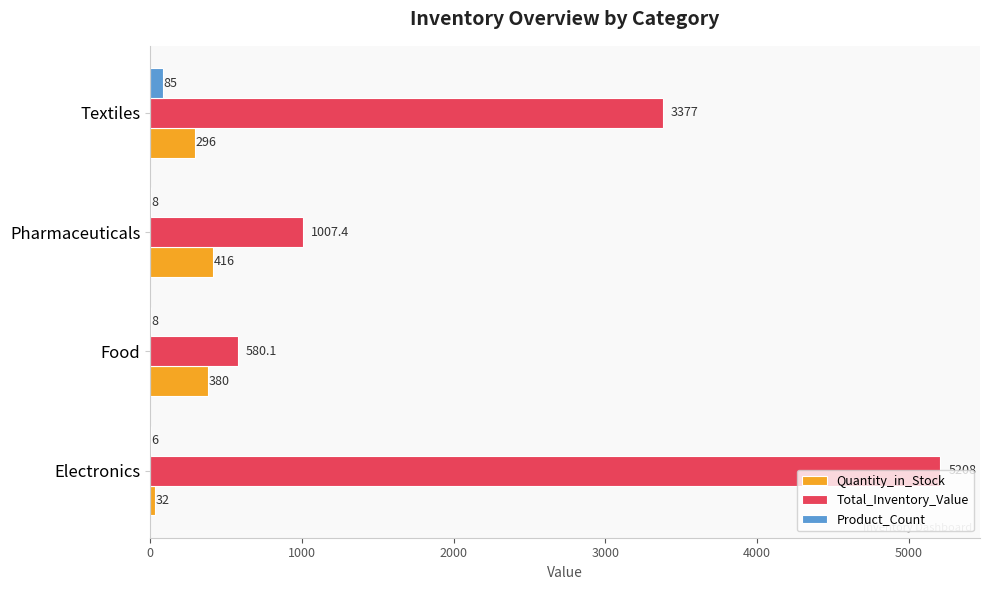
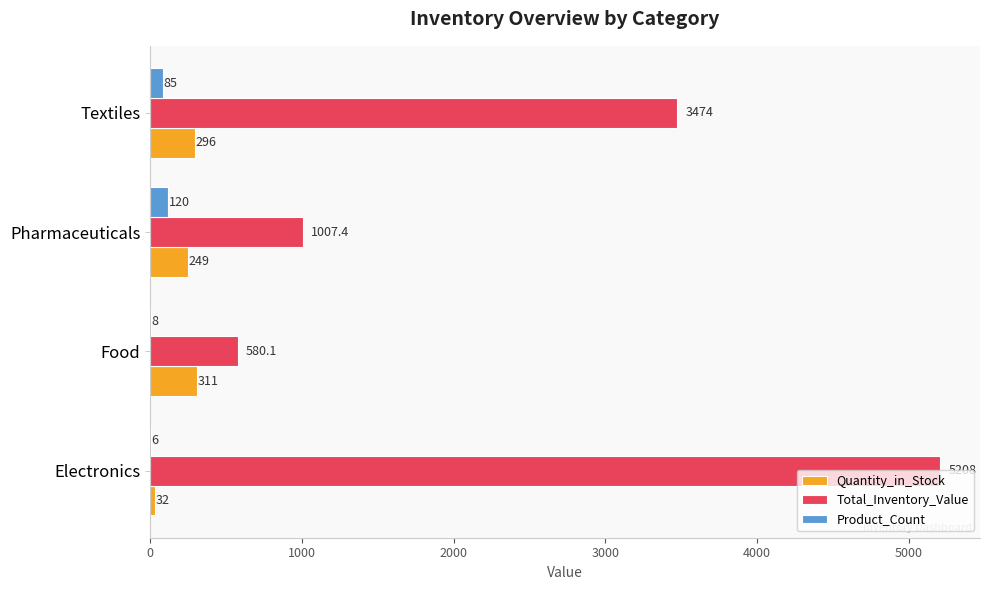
Total_Inventory_Value, Textiles: 3377 -> 3474
Product_Count, Pharmaceuticals: 8 -> 120
Quantity_in_Stock, Pharmaceuticals: 416 -> 249
Quantity_in_Stock, Food: 380 -> 311
